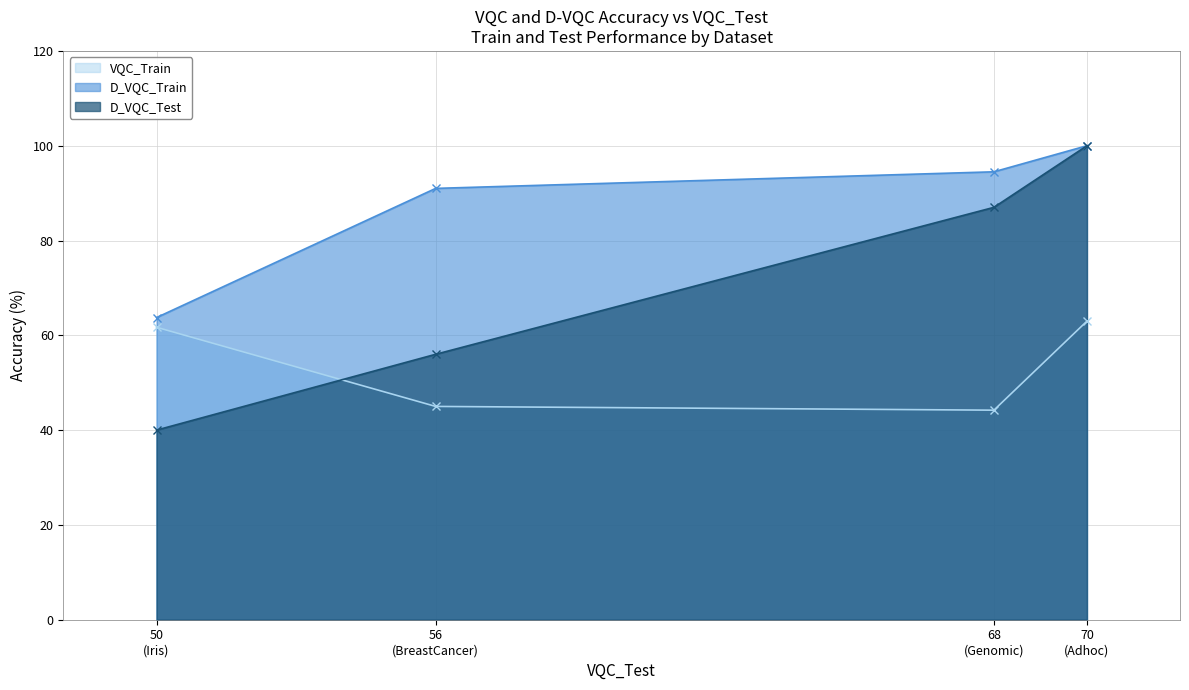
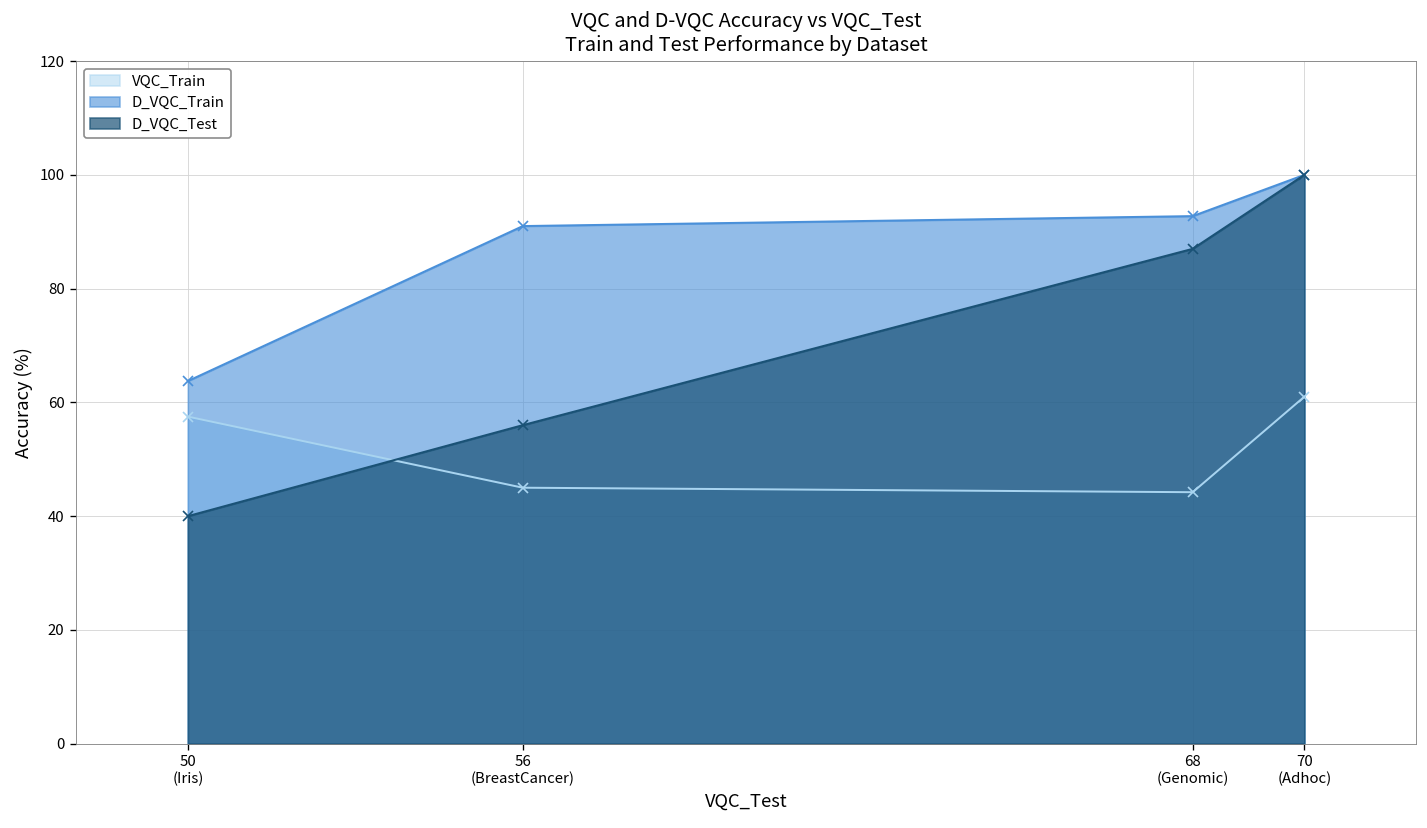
VQC_Train, 50 (Iris): 62 -> 58
D_VQC_Train, 68 (Genomic): 95 -> 93
VQC_Train, 70 (Adhoc): 63 -> 61
